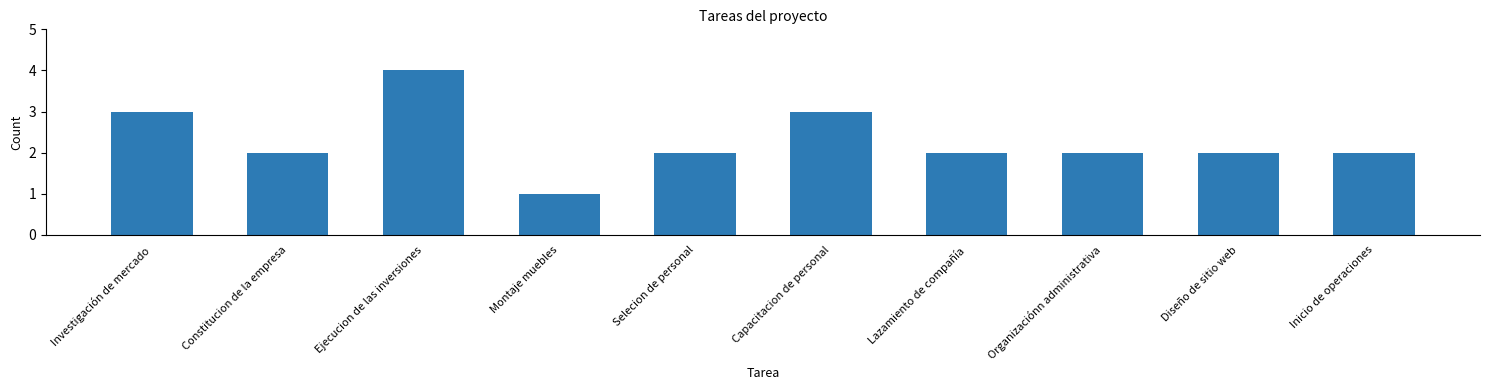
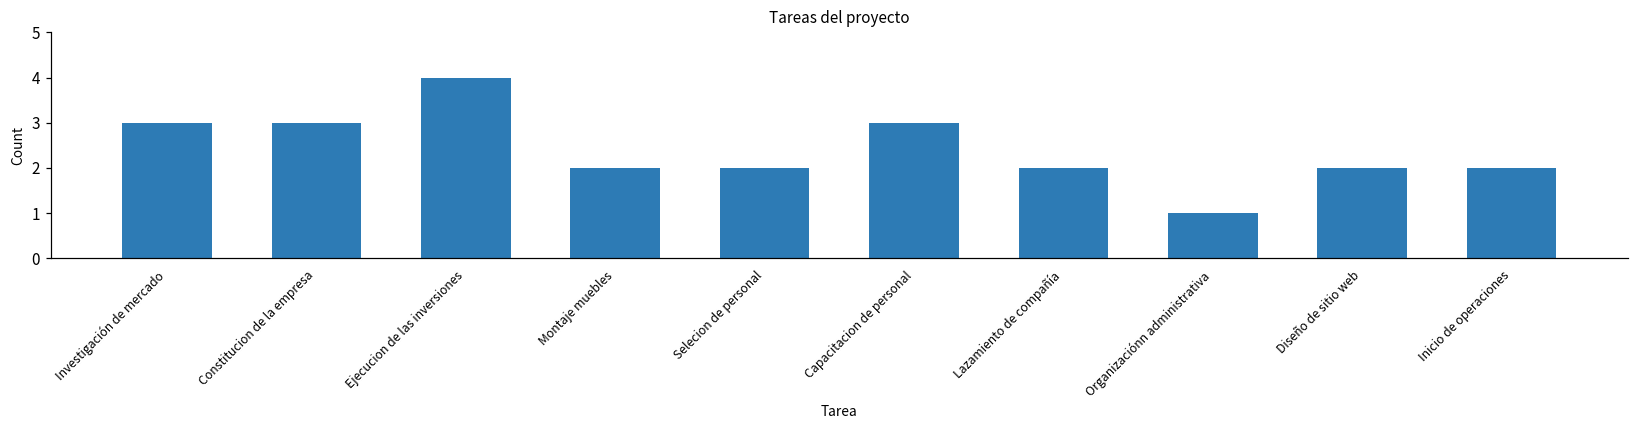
Constitucion de la empresa: 2 -> 3
Montaje muebles: 1 -> 2
Organizaciónn administrativa: 2 -> 1
